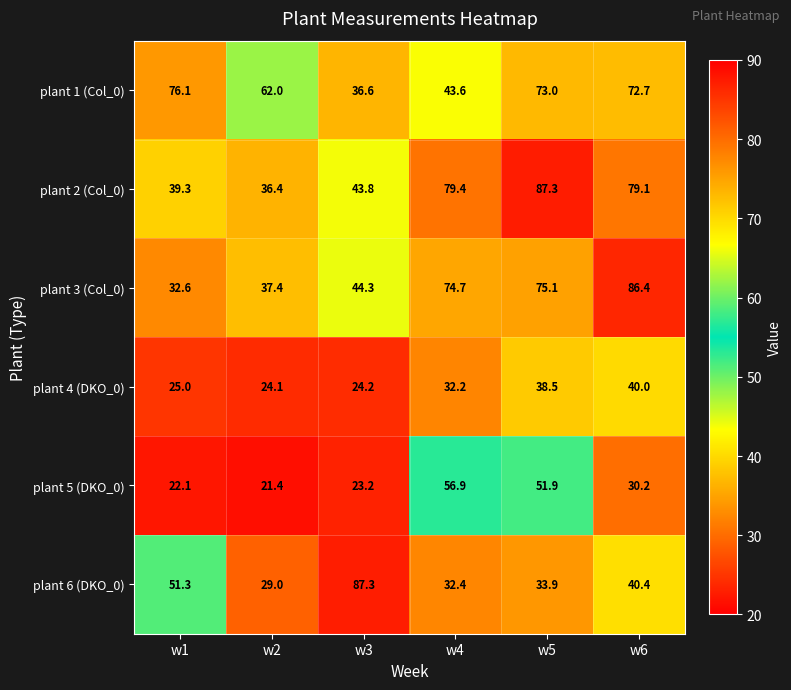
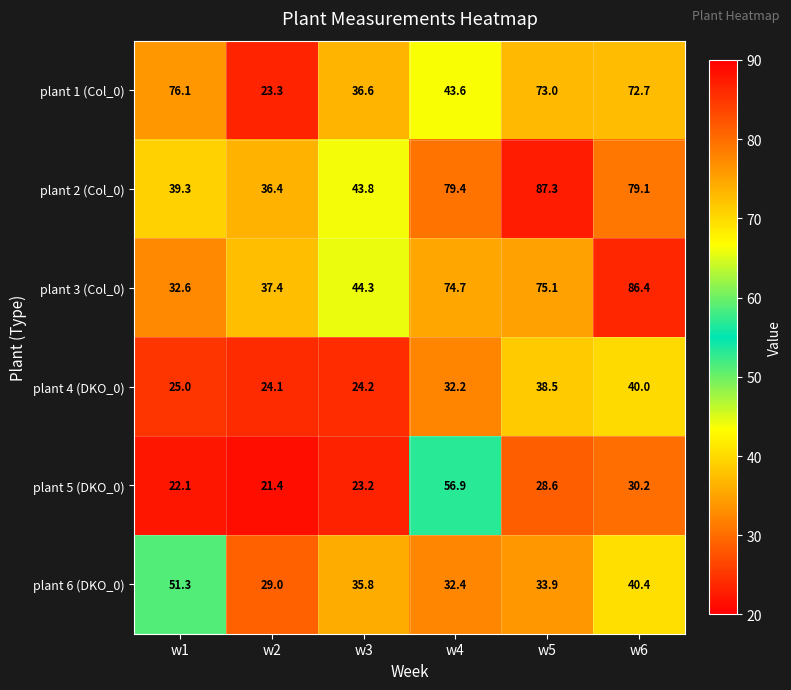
plant 1 (Col_0), w2: 62.0 -> 23.3
plant 5 (DKO_0), w5: 51.9 -> 28.6
plant 6 (DKO_0), w3: 87.3 -> 35.8
